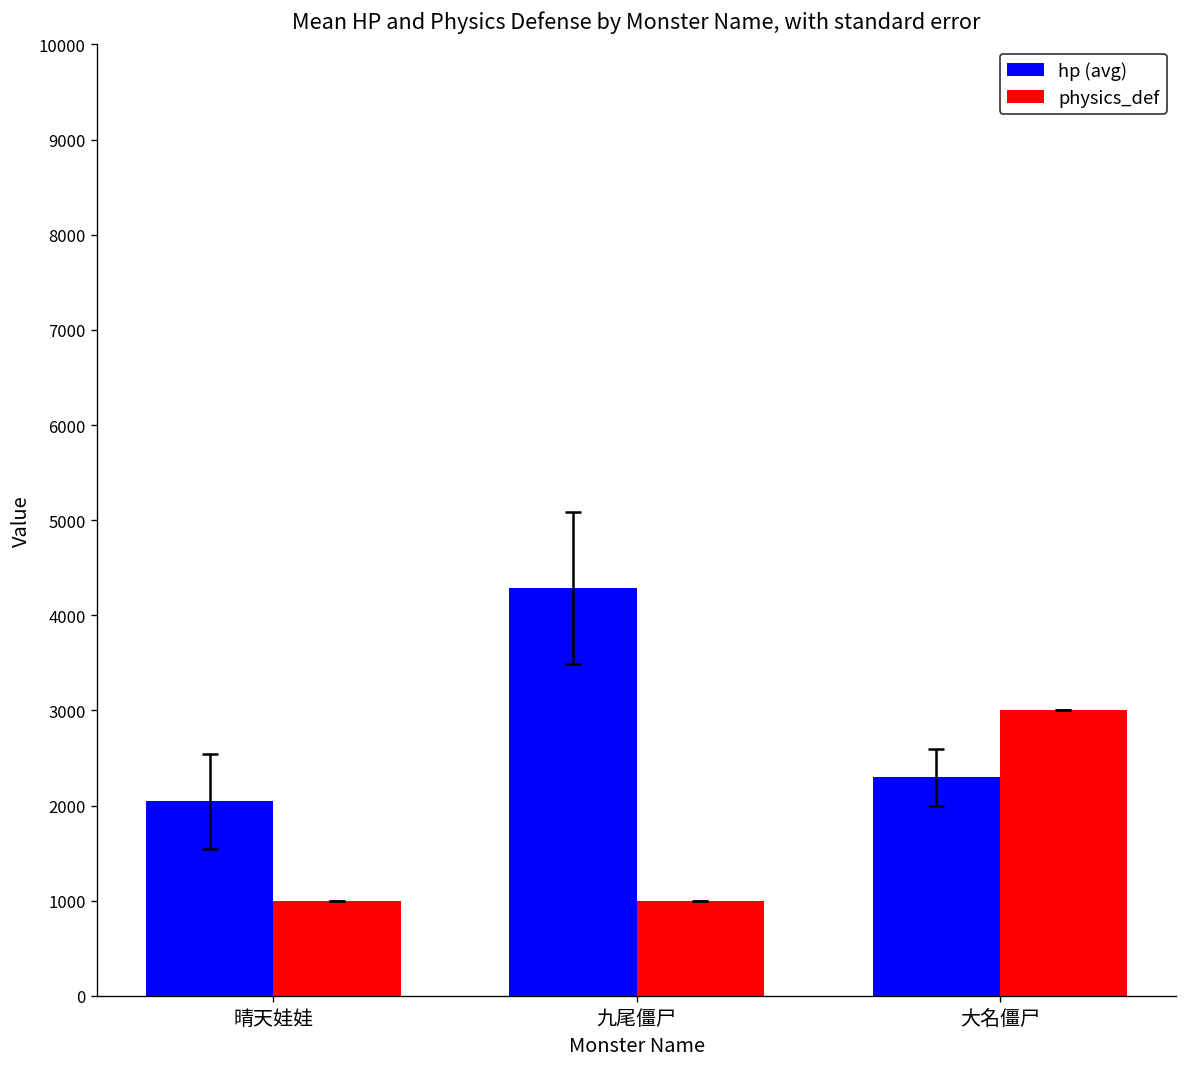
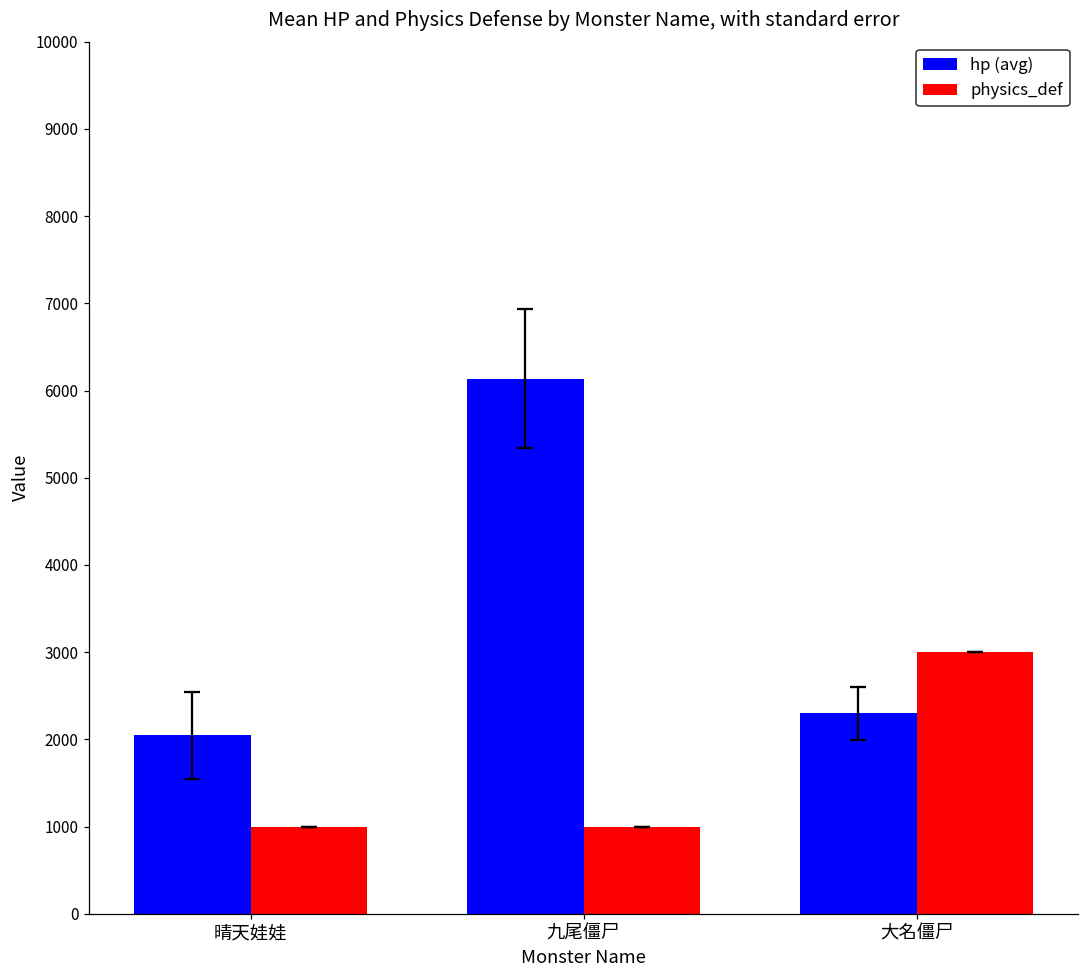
hp (avg), 九尾僵尸: 4300 -> 6100
